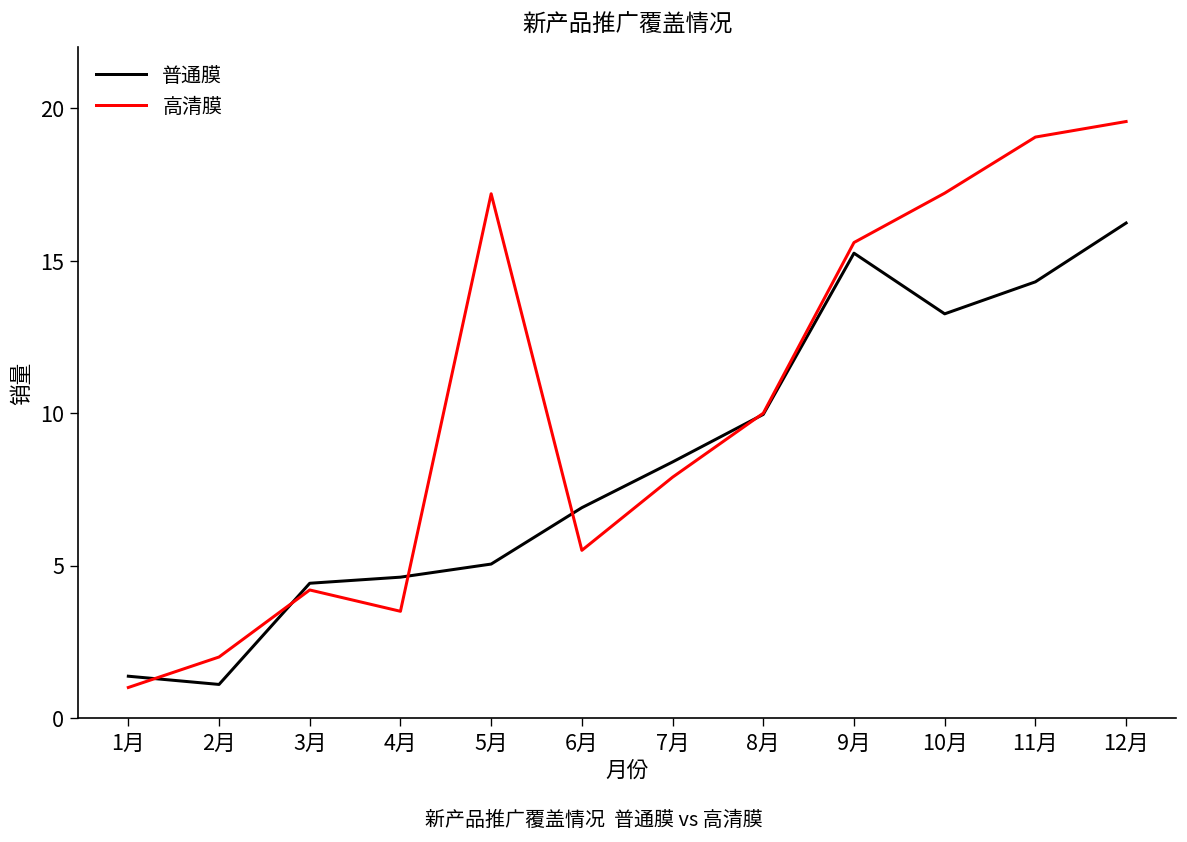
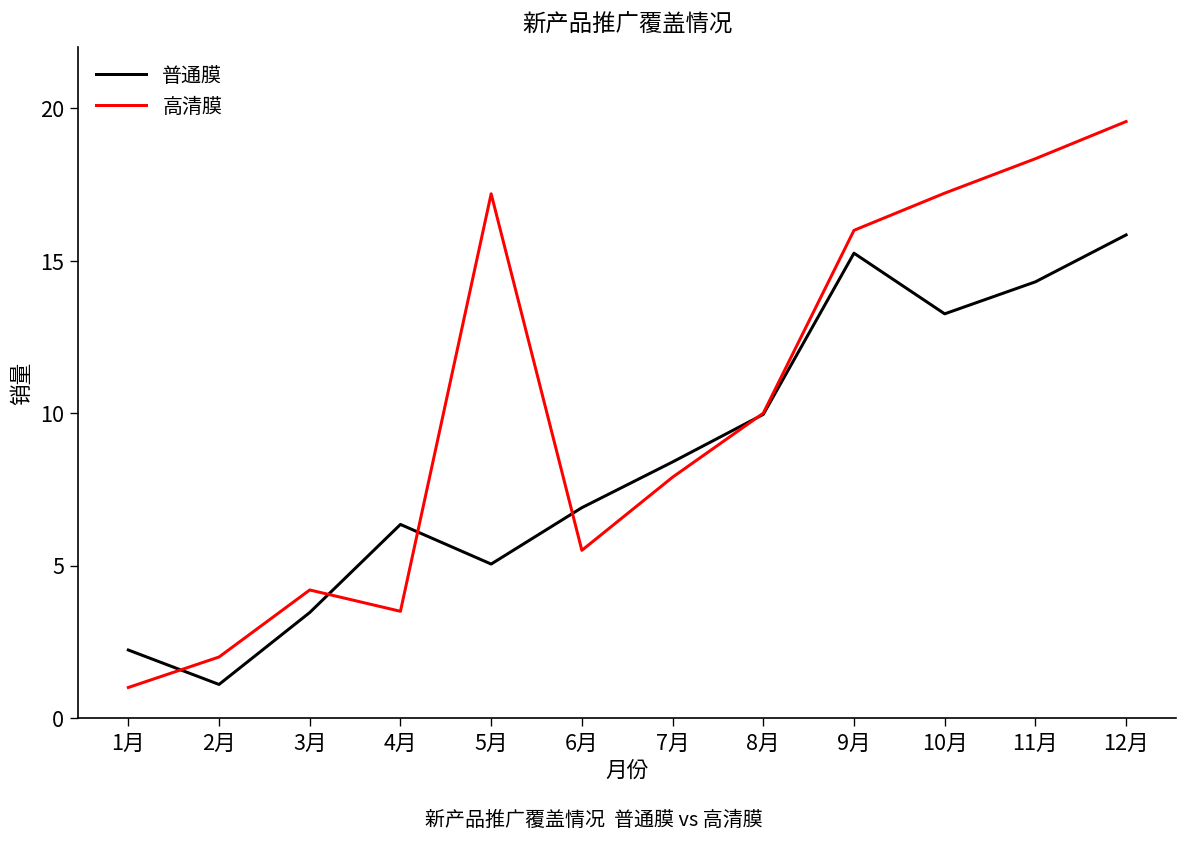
普通膜, 1月: 1.4 -> 2.2
普通膜, 3月: 4.4 -> 3.5
普通膜, 4月: 4.6 -> 6.4
高清膜, 9月: 15.6 -> 16.0
高清膜, 11月: 19.1 -> 18.4
普通膜, 12月: 16.2 -> 15.9
